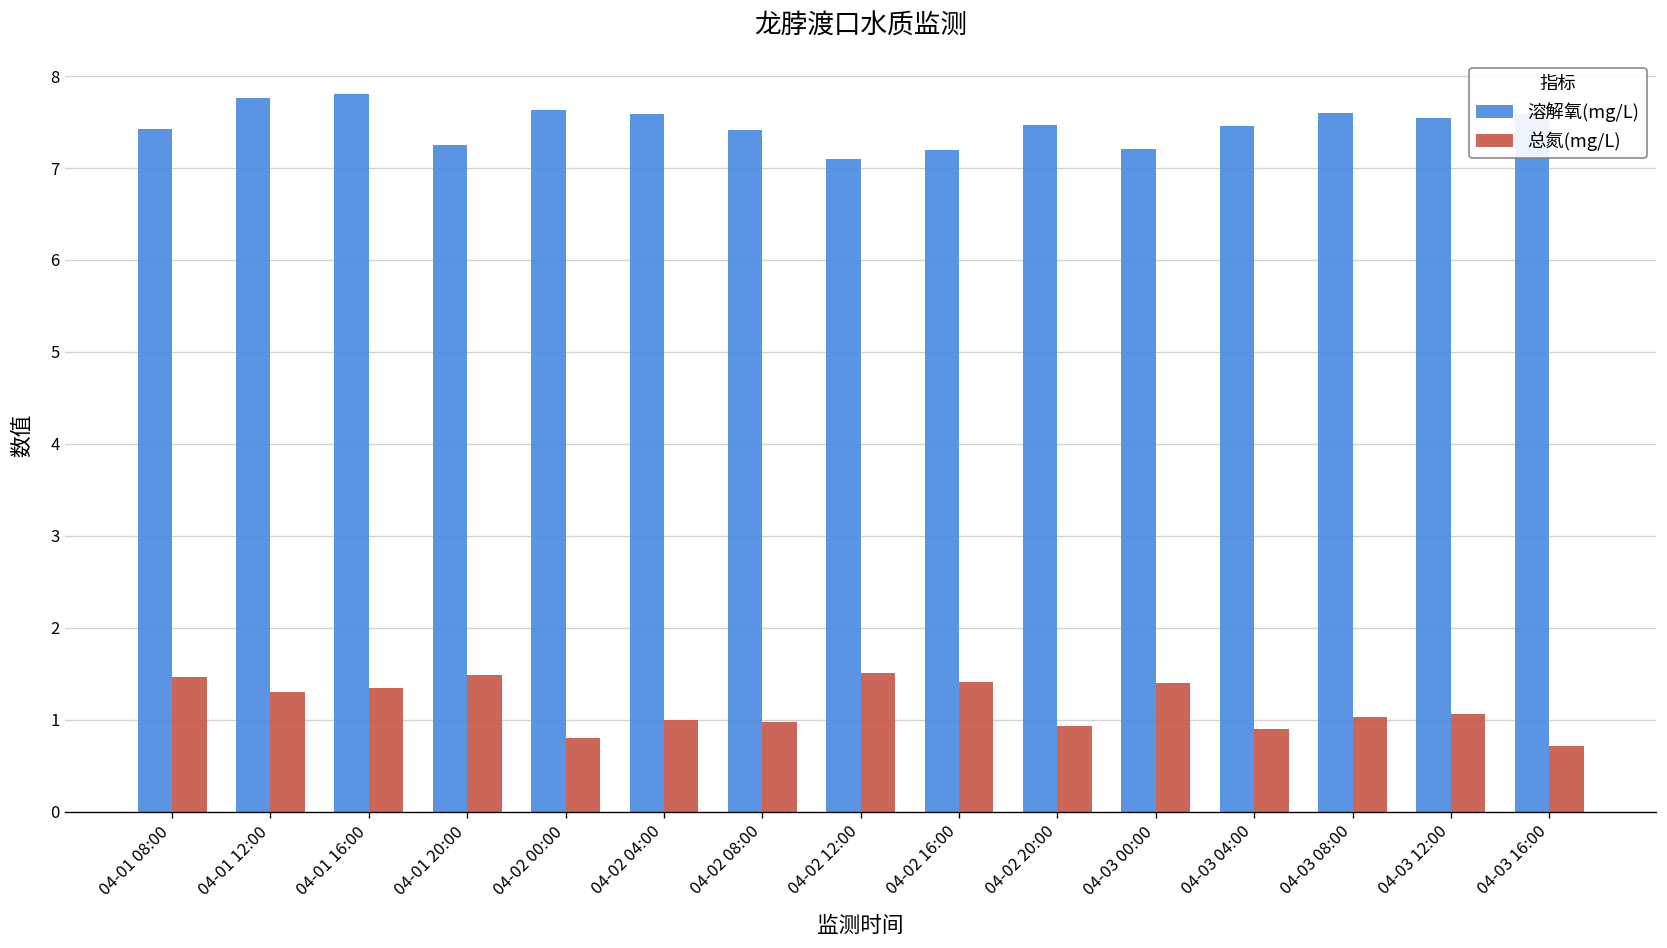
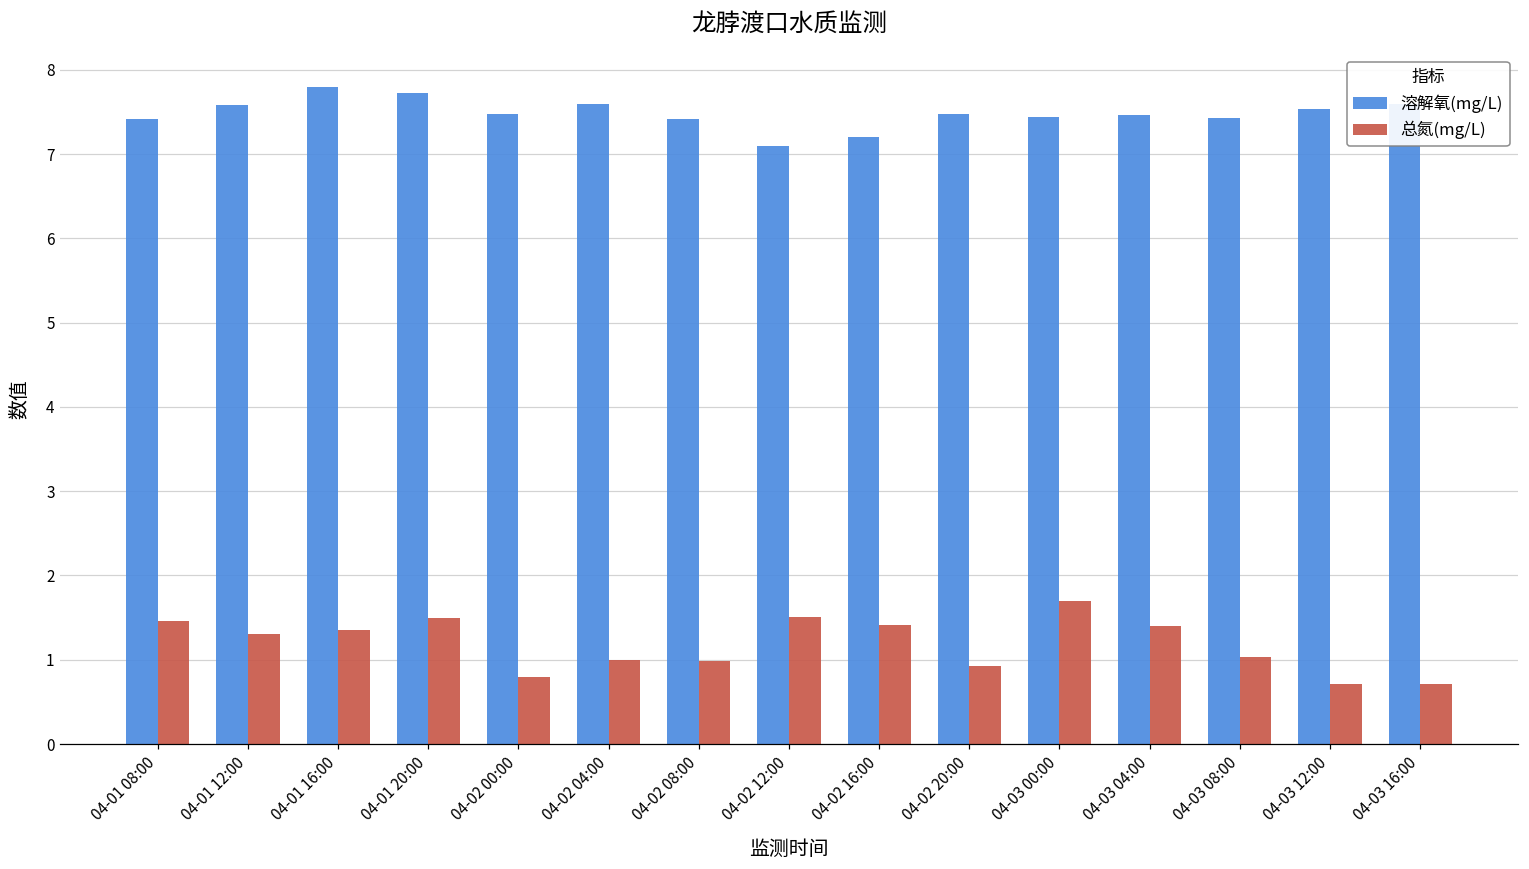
溶解氧(mg/L), 04-01 12:00: 7.8 -> 7.6
溶解氧(mg/L), 04-01 20:00: 7.3 -> 7.7
溶解氧(mg/L), 04-02 00:00: 7.6 -> 7.5
溶解氧(mg/L), 04-03 00:00: 7.2 -> 7.4
总氮(mg/L), 04-03 00:00: 1.4 -> 1.7
总氮(mg/L), 04-03 04:00: 0.9 -> 1.4
溶解氧(mg/L), 04-03 08:00: 7.6 -> 7.4
总氮(mg/L), 04-03 12:00: 1.1 -> 0.7
